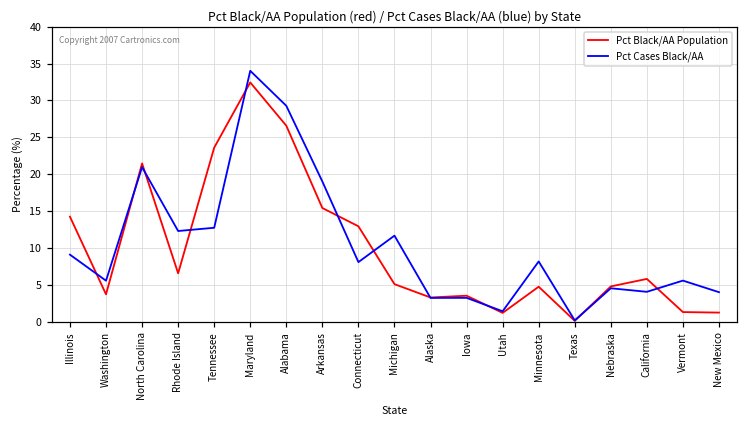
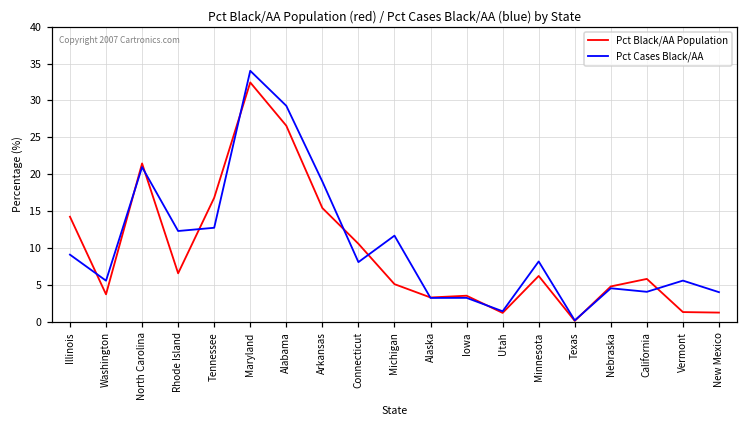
Pct Black/AA Population, Tennessee: 24 -> 17
Pct Black/AA Population, Connecticut: 13 -> 11
Pct Black/AA Population, Minnesota: 5 -> 6
